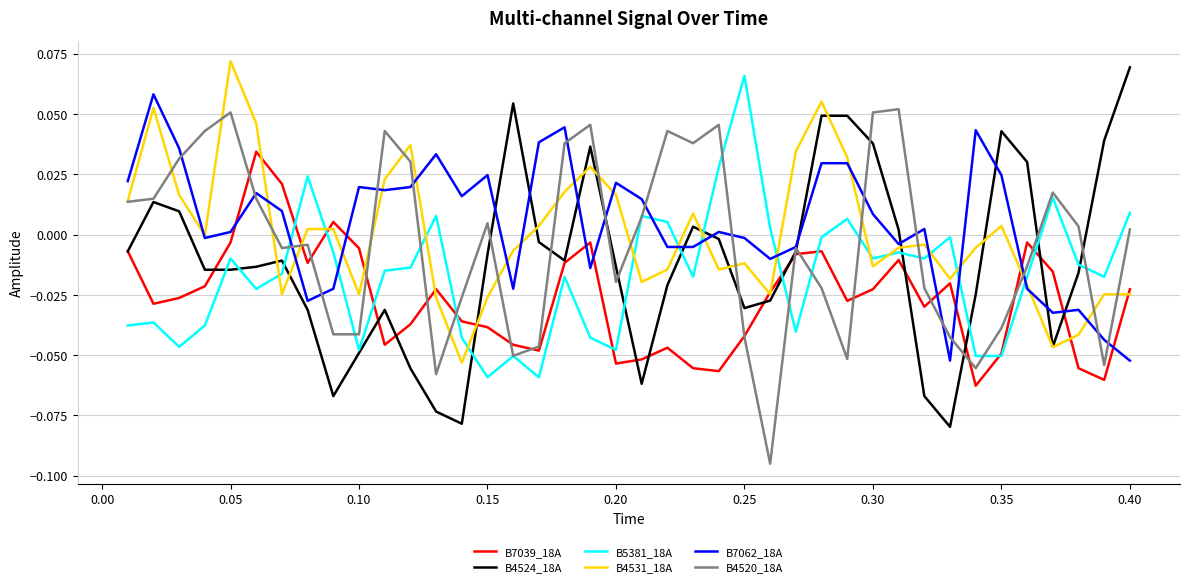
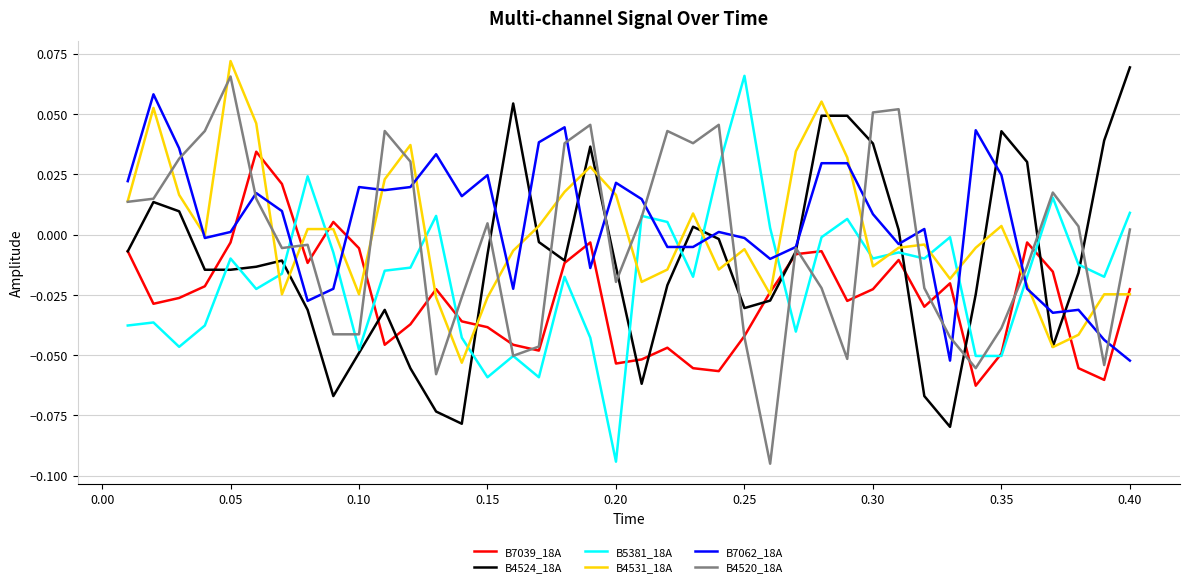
B4520_18A, 0.05: 0.051 -> 0.066
B5381_18A, 0.20: -0.048 -> -0.094
B4531_18A, 0.25: -0.012 -> -0.006
